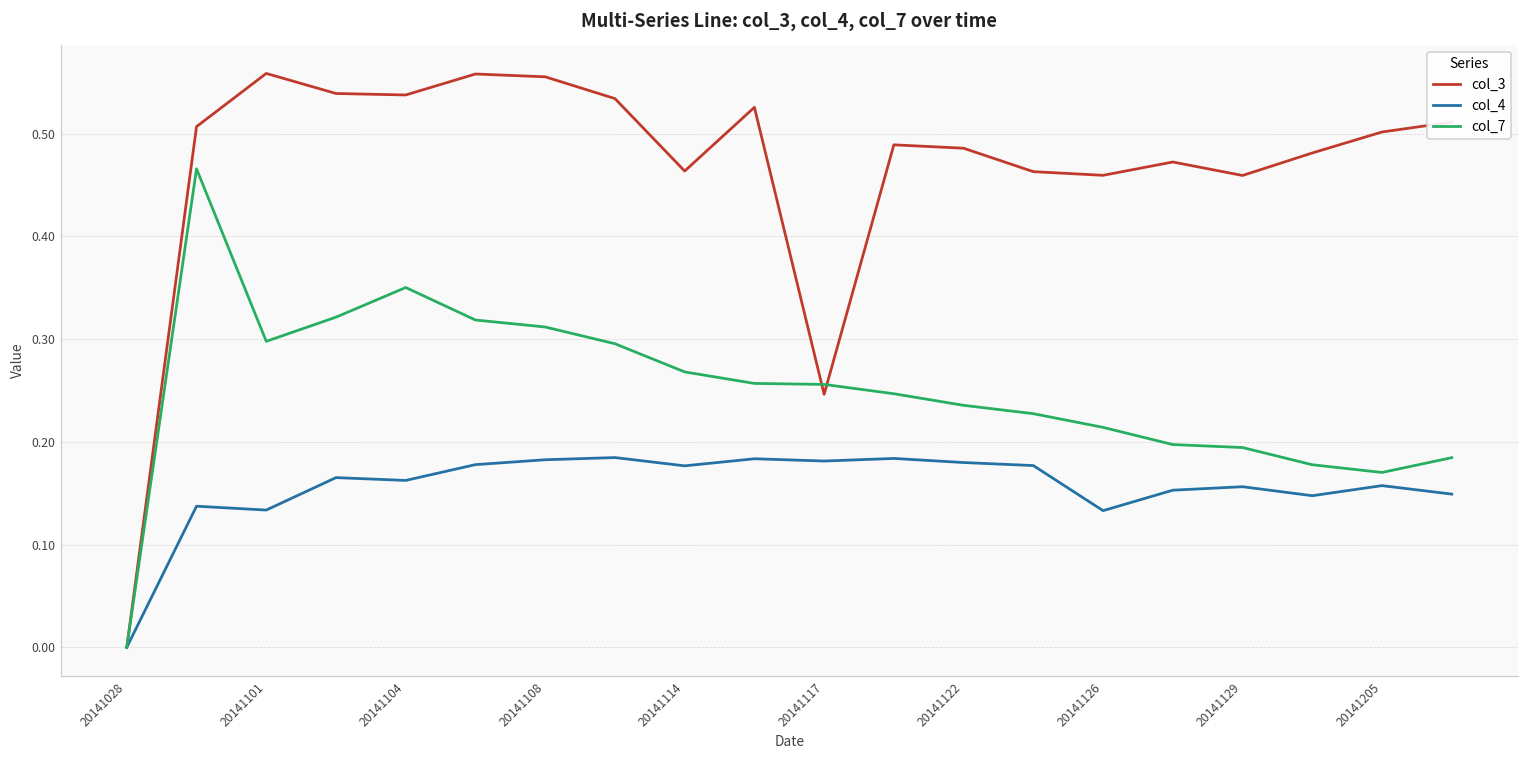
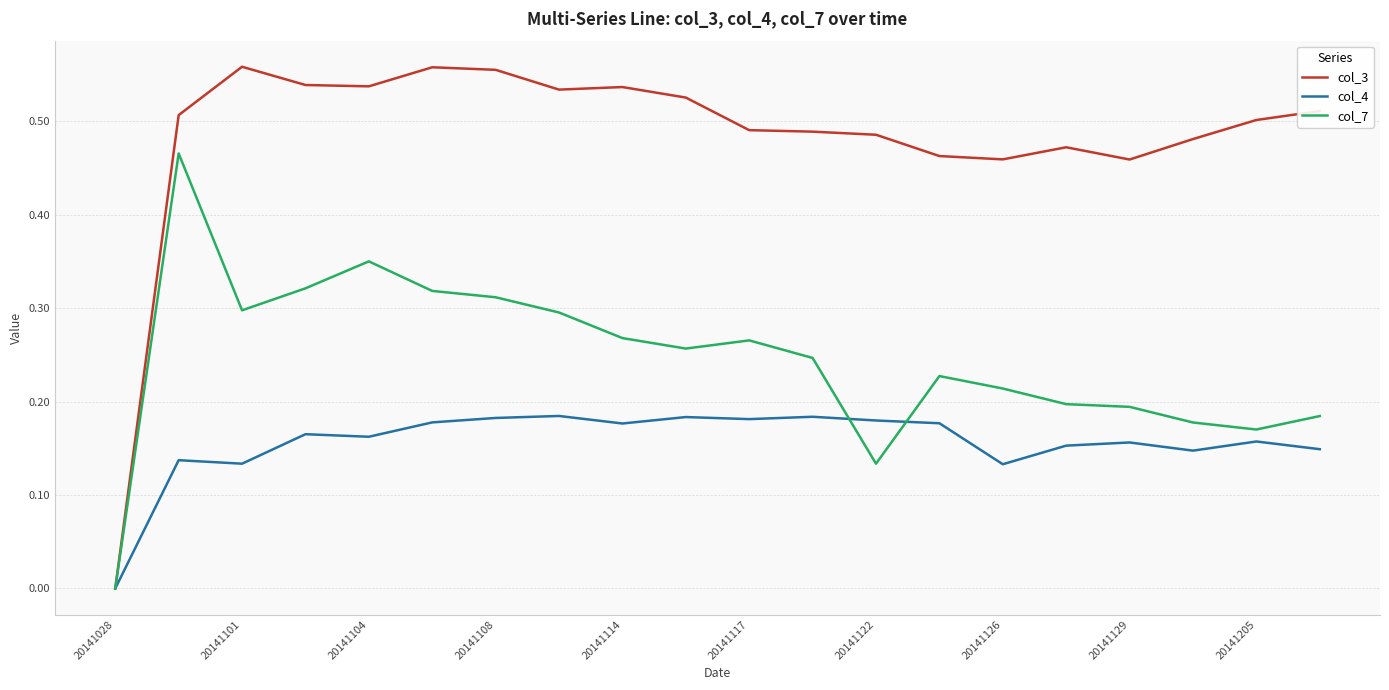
col_3, 20141114: 0.46 -> 0.54
col_3, 20141117: 0.25 -> 0.49
col_7, 20141117: 0.26 -> 0.27
col_7, 20141122: 0.24 -> 0.13
